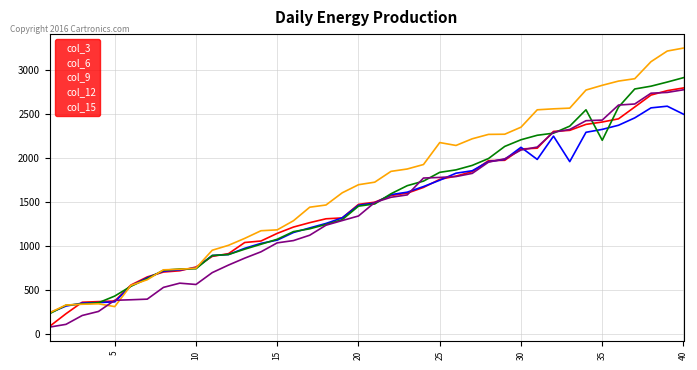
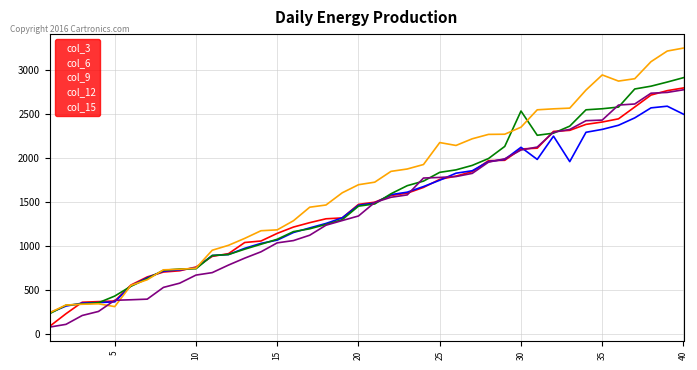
col_15, 10: 600 -> 700
col_9, 30: 2200 -> 2500
col_9, 35: 2200 -> 2600
col_12, 35: 2800 -> 2900
